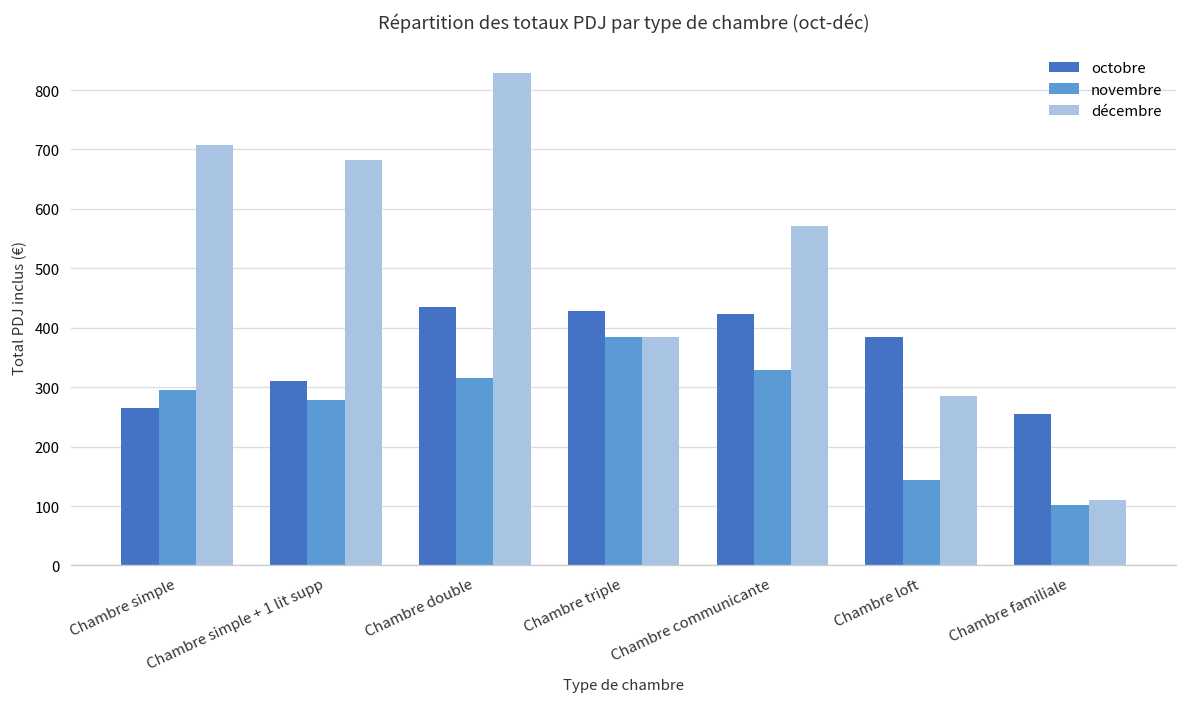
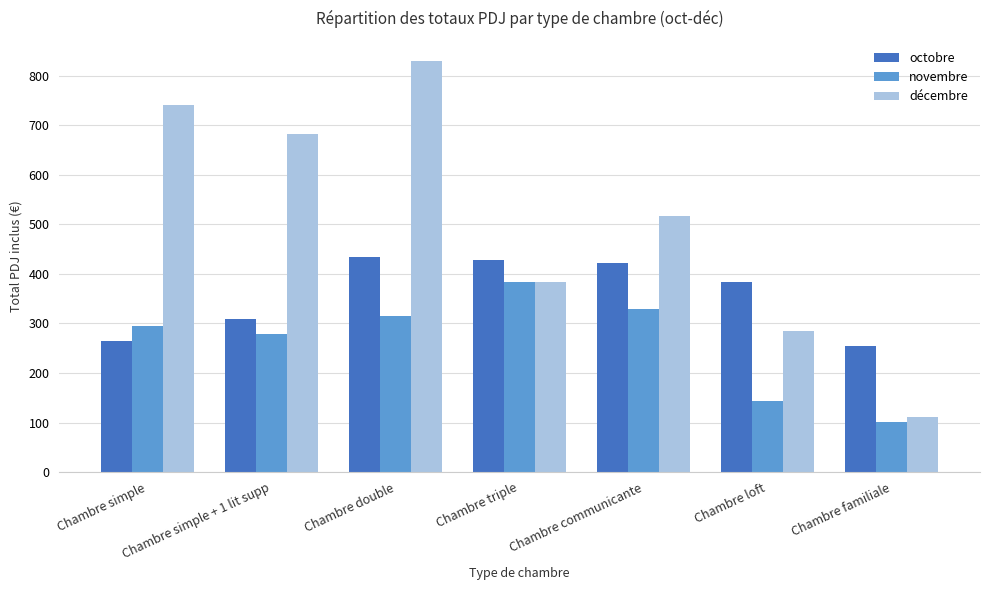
décembre, Chambre simple: 710 -> 740
décembre, Chambre communicante: 570 -> 520
